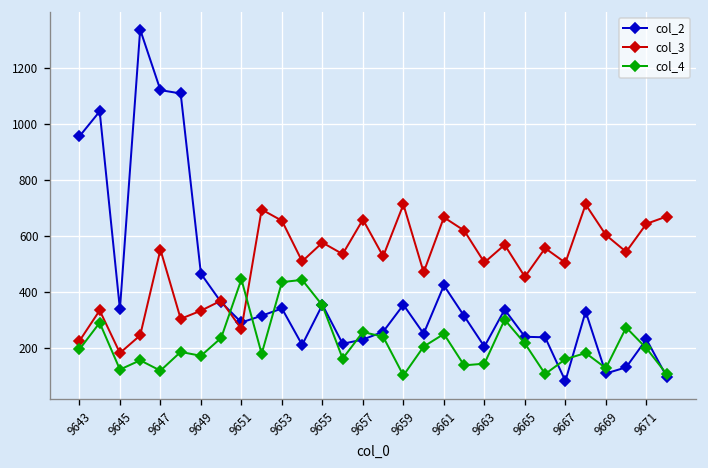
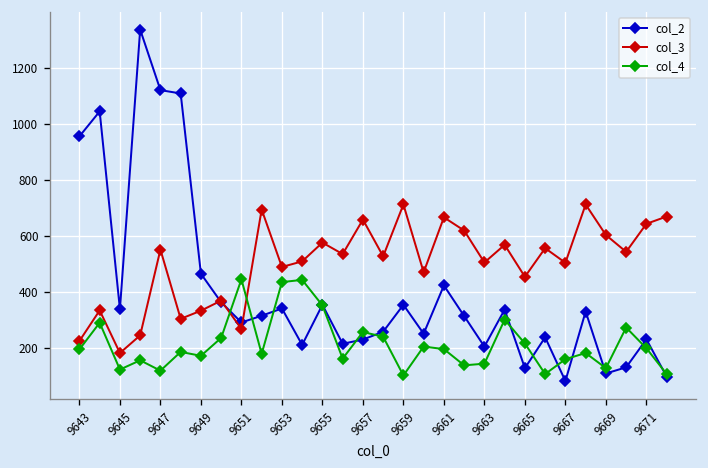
col_3, 9653: 650 -> 490
col_4, 9661: 250 -> 200
col_2, 9665: 240 -> 130
